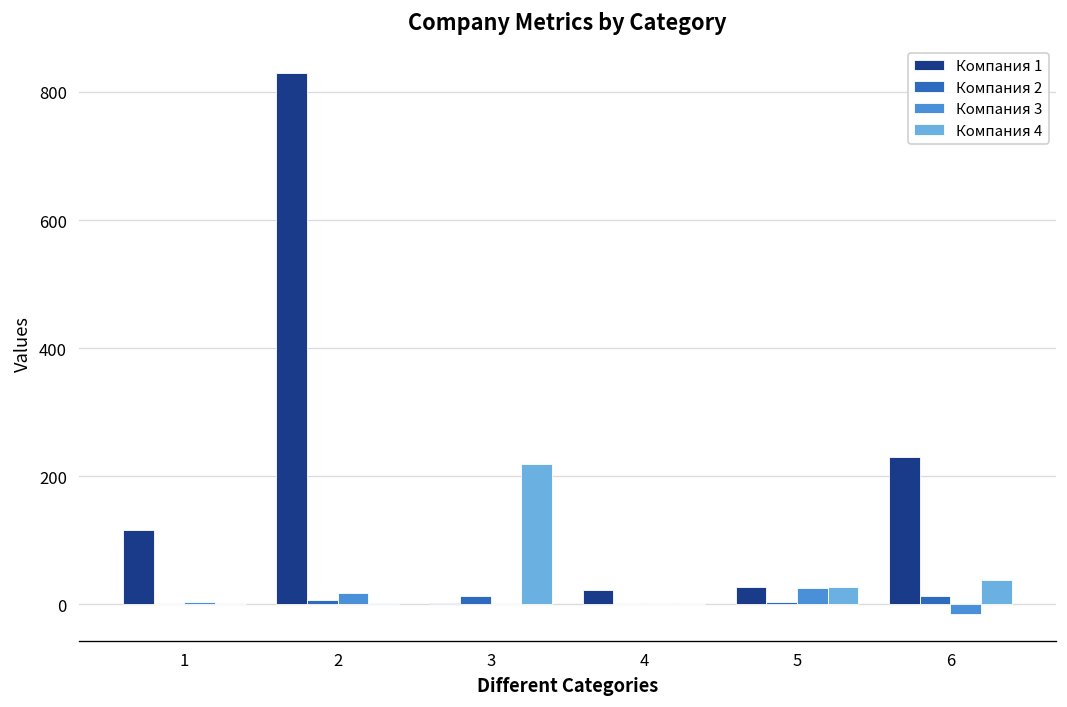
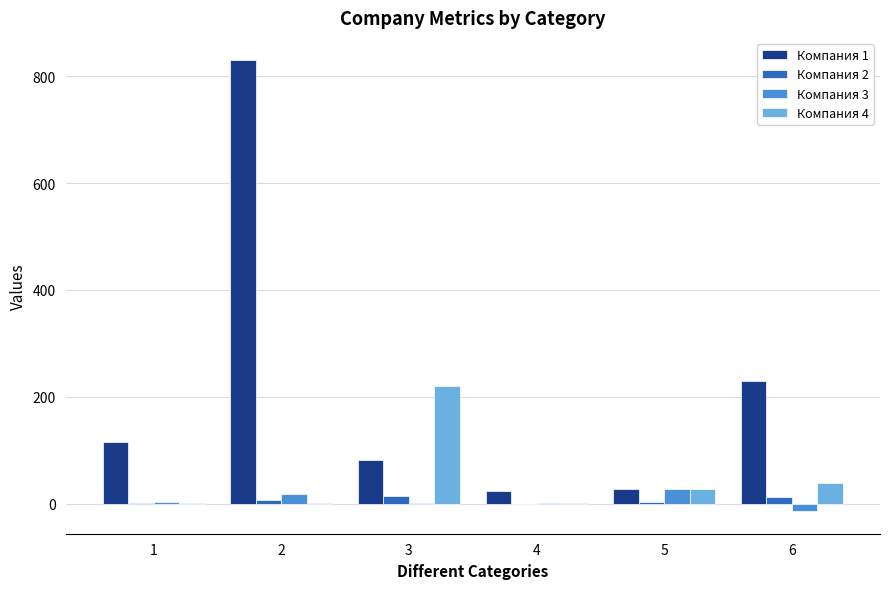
Компания 1, 3: 0 -> 80
